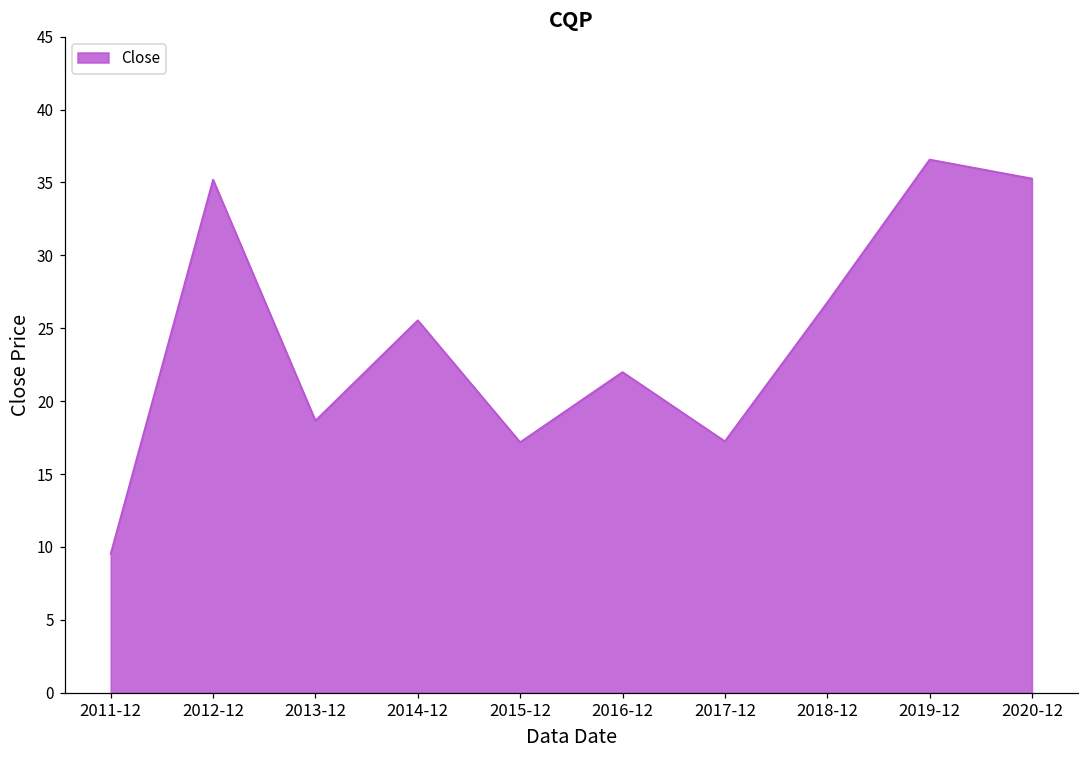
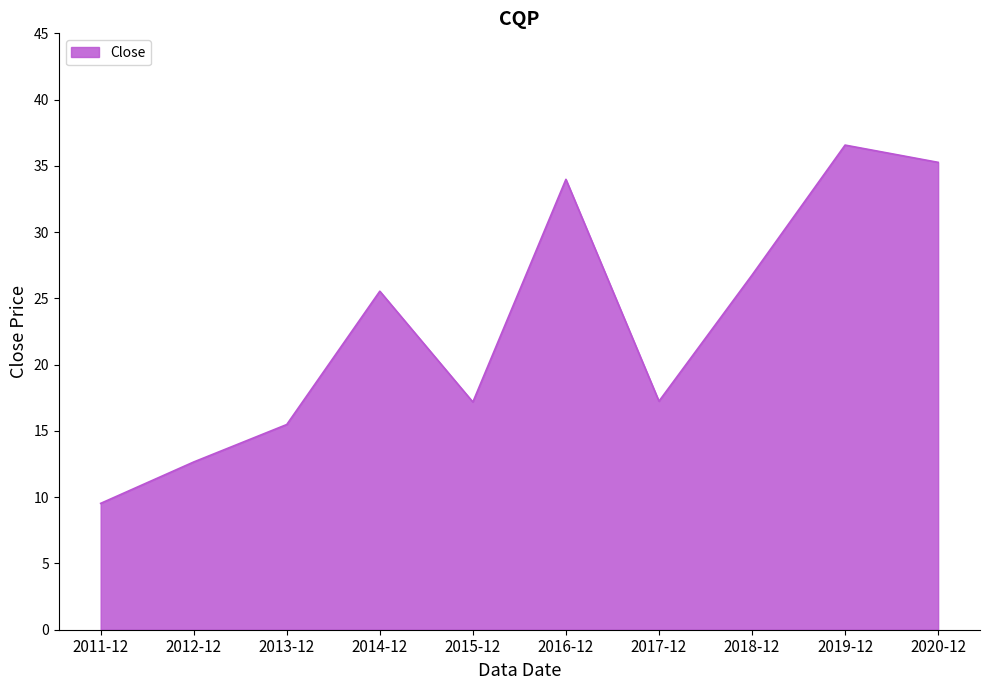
2012-12: 35.2 -> 12.7
2013-12: 18.7 -> 15.5
2016-12: 22.0 -> 34.0
